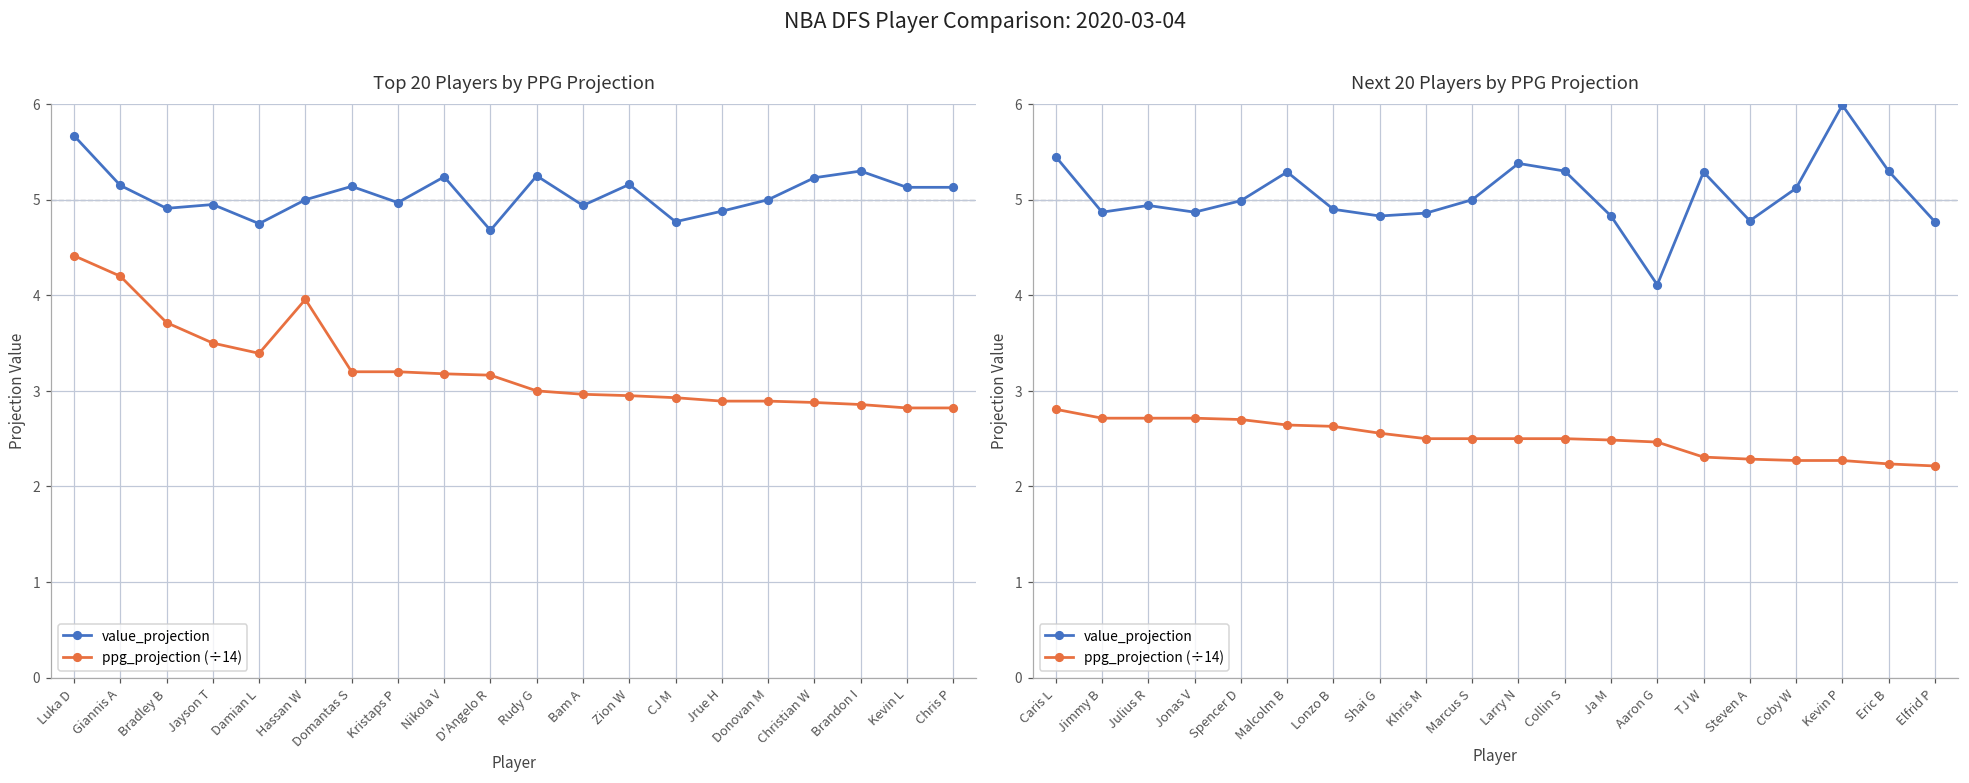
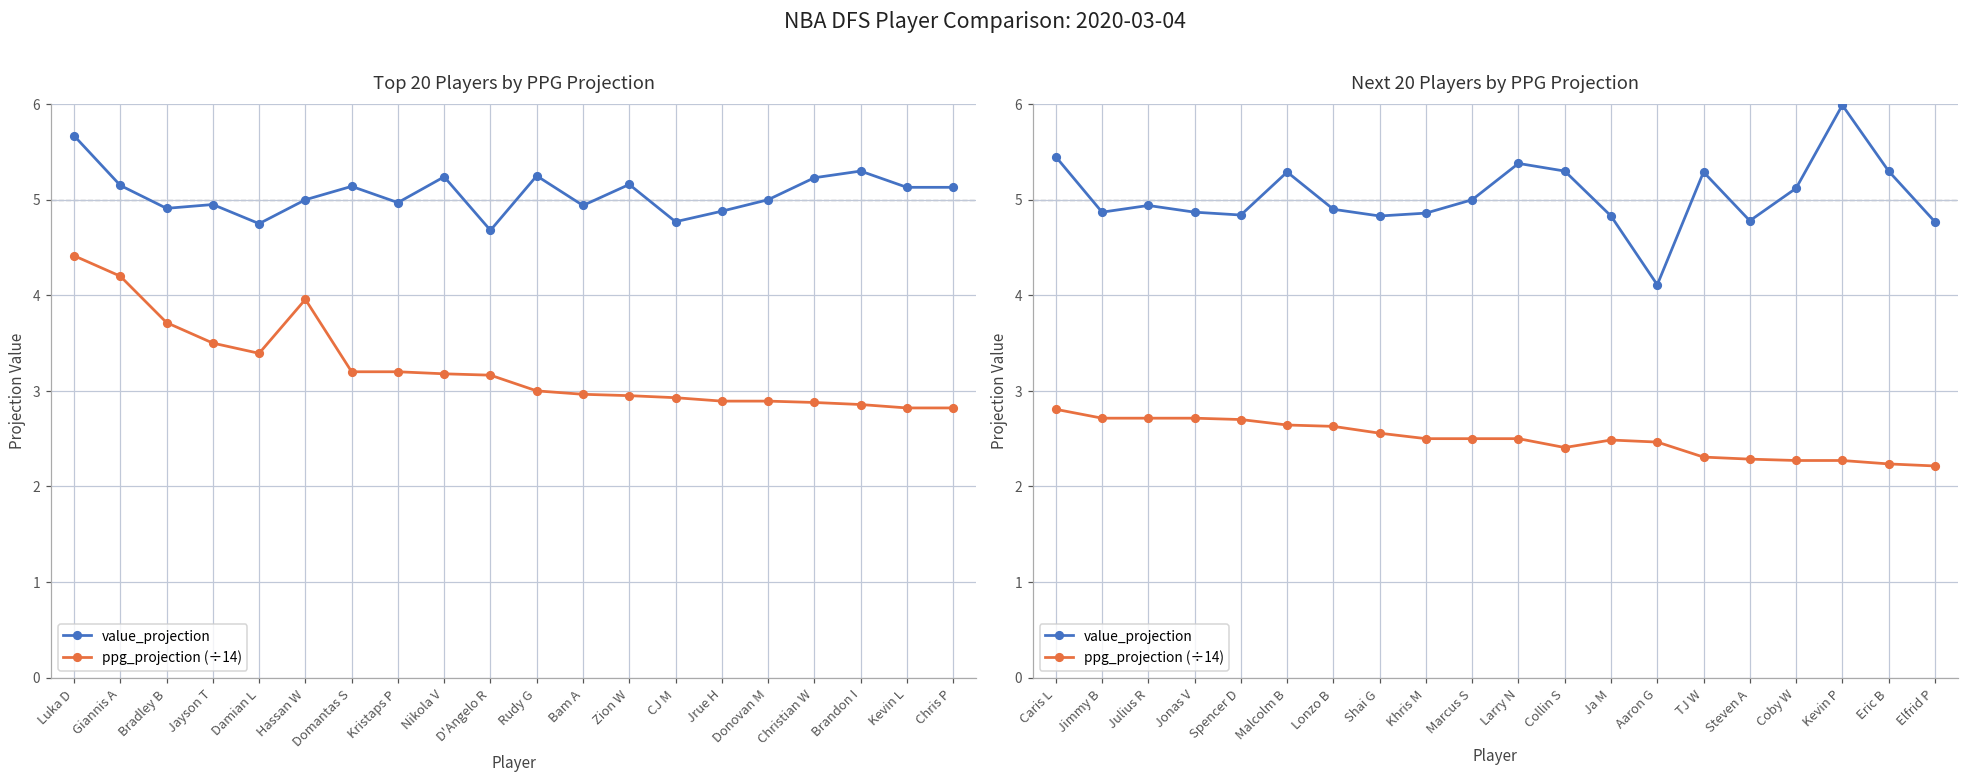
Next 20 Players by PPG Projection, value_projection, Spencer D: 5.0 -> 4.8
Next 20 Players by PPG Projection, ppg_projection (÷14), Collin S: 2.5 -> 2.4
